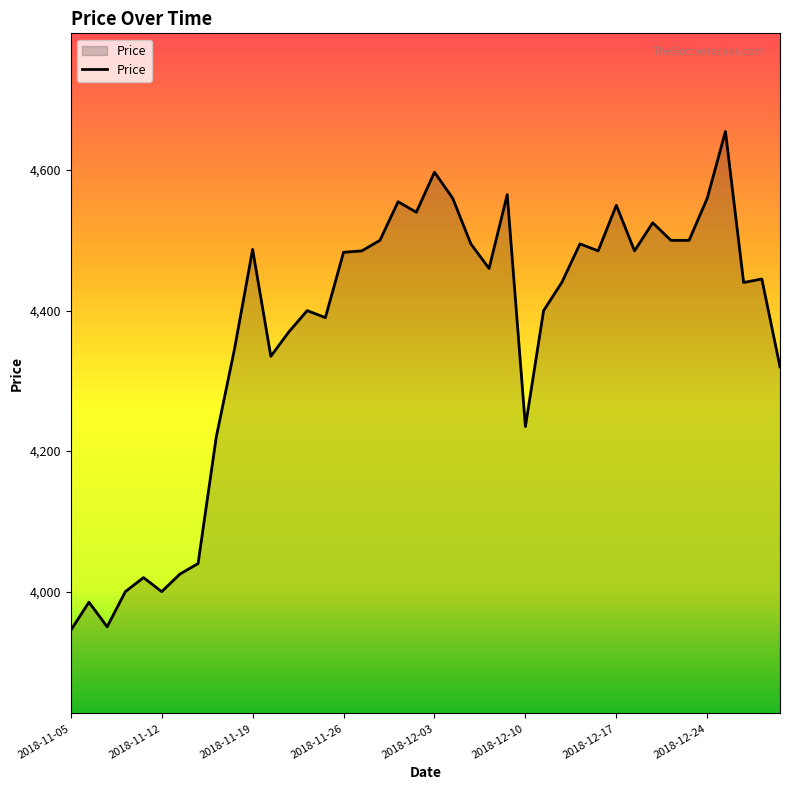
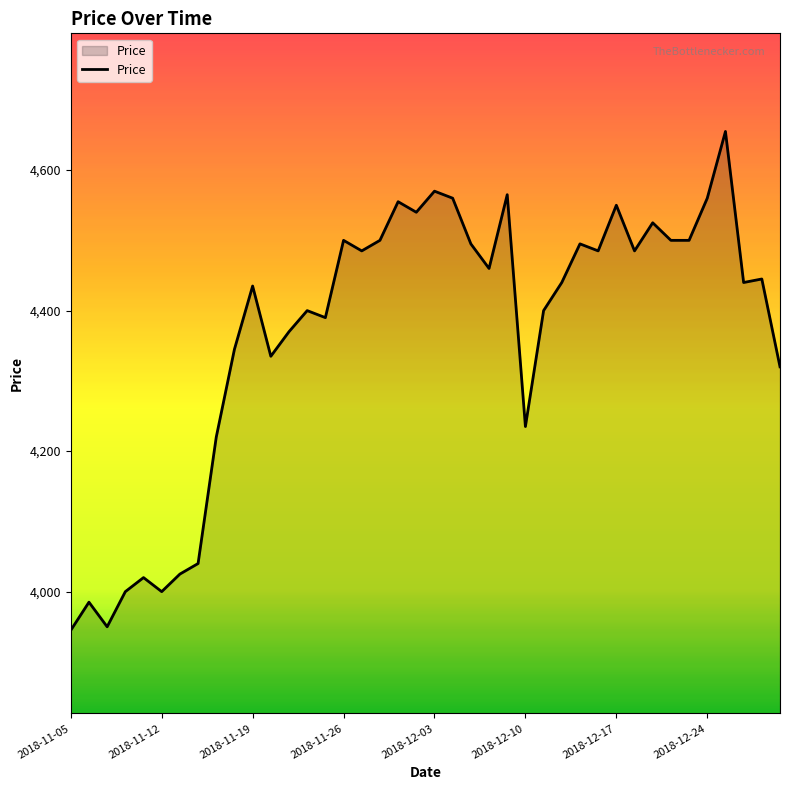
2018-11-19: 4,490 -> 4,440
2018-11-26: 4,480 -> 4,500
2018-12-03: 4,600 -> 4,570
